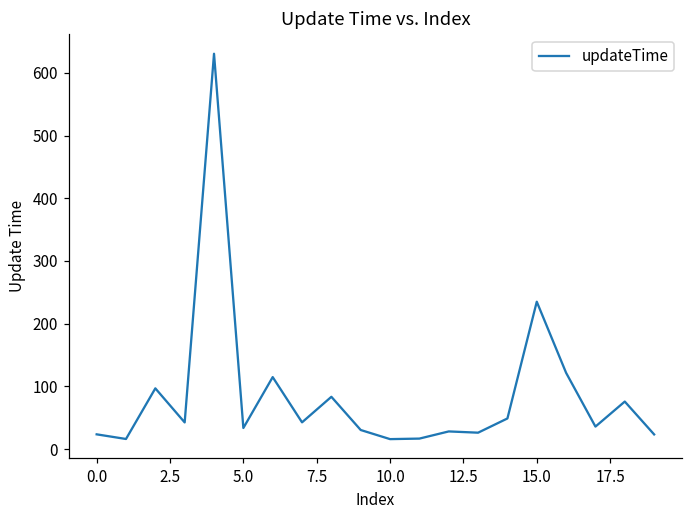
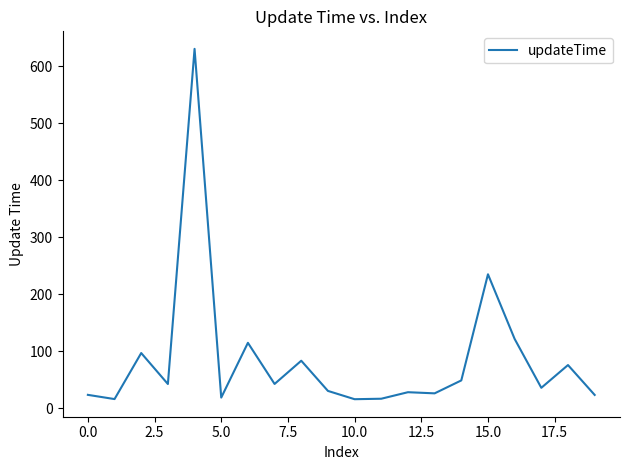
5.0: 30 -> 20
